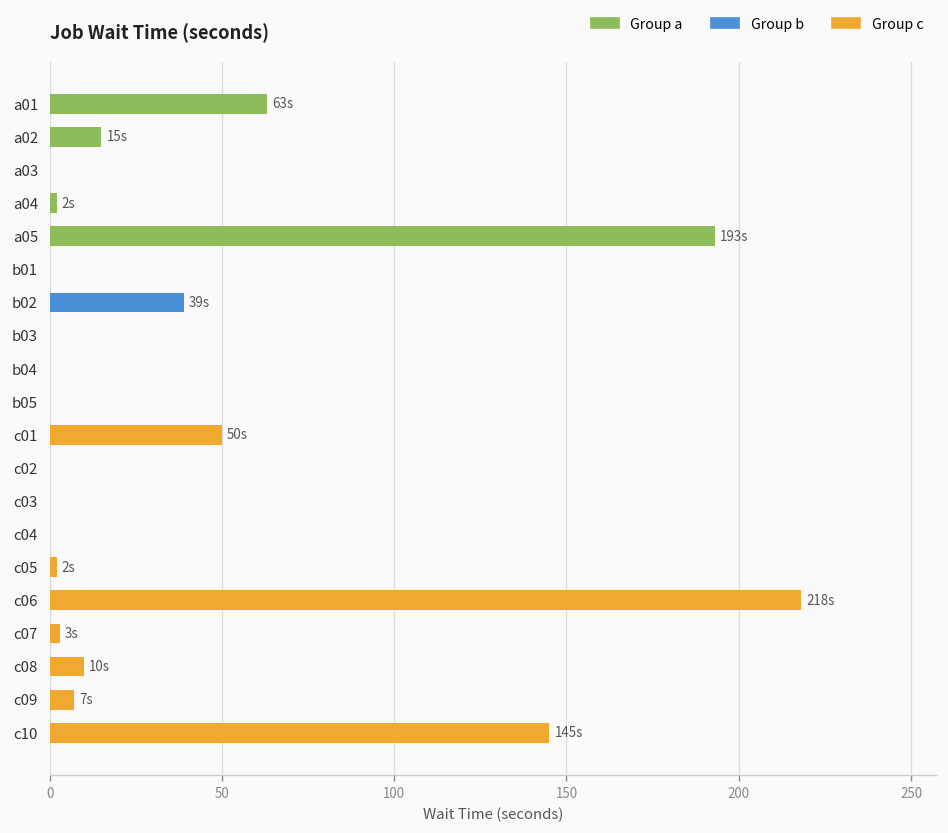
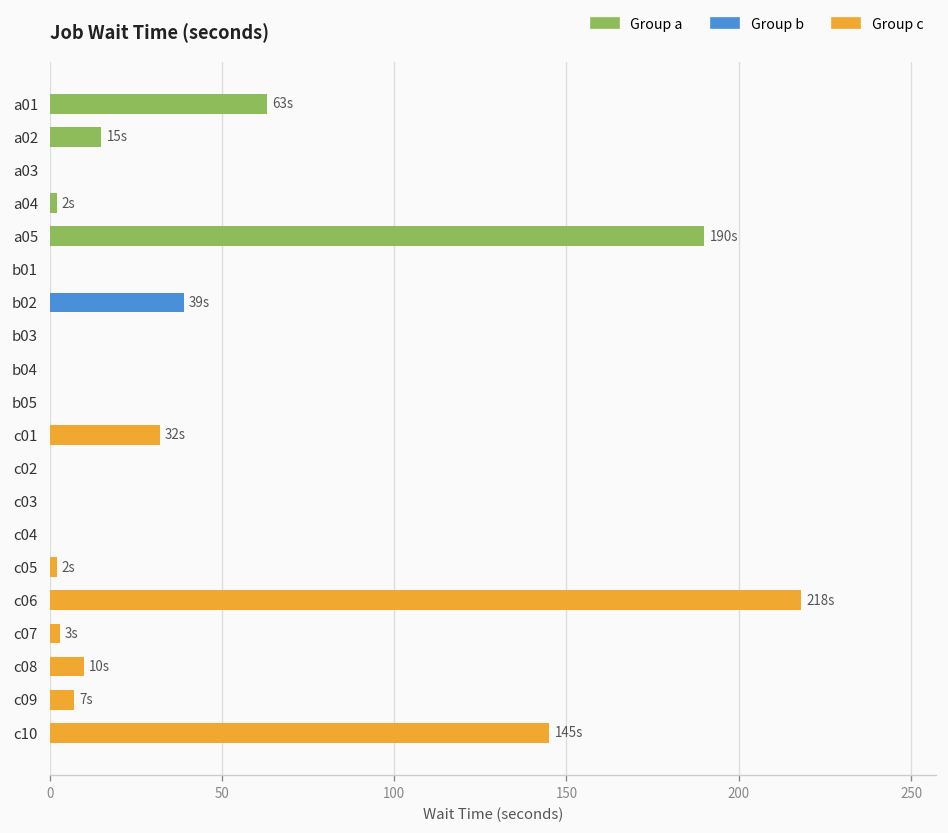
a05: 193s -> 190s
c01: 50s -> 32s
